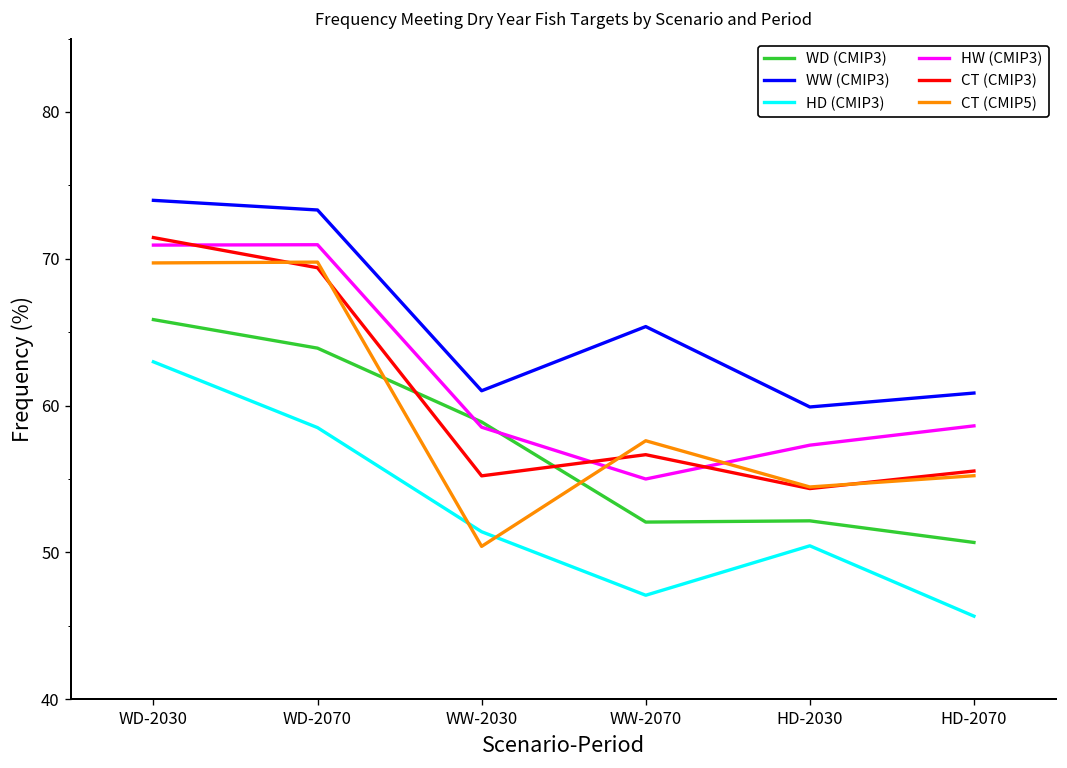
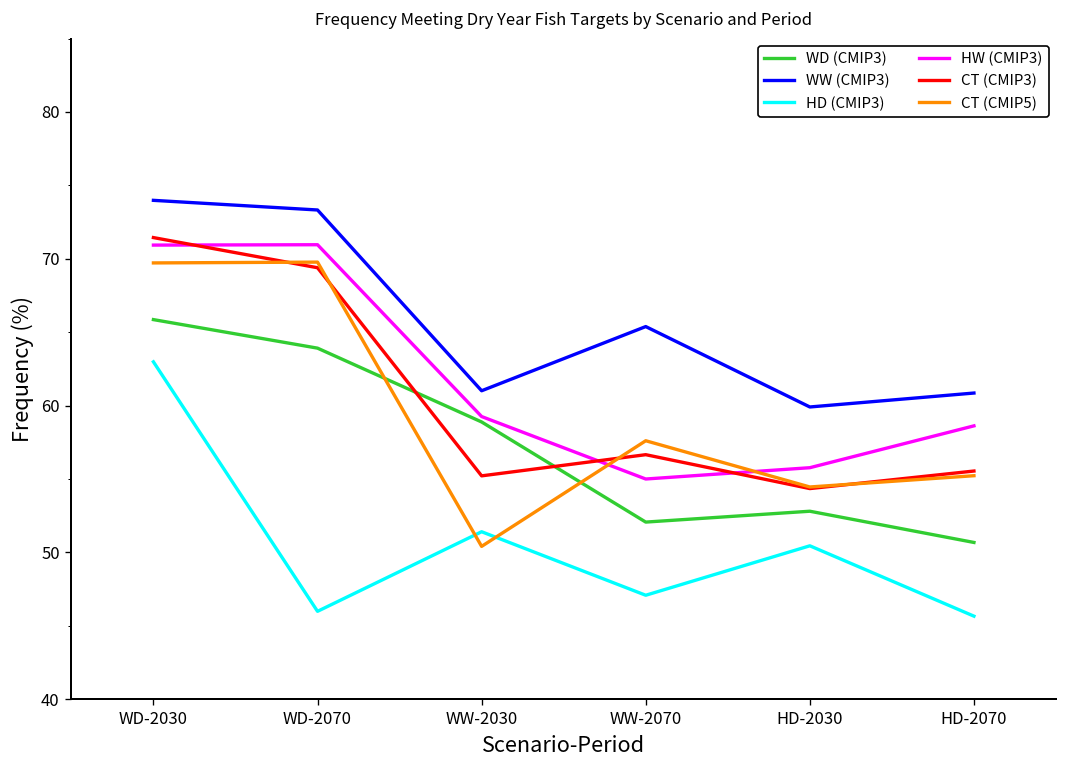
HD (CMIP3), WD-2070: 58.5 -> 46.0
HW (CMIP3), WW-2030: 58.5 -> 59.3
WD (CMIP3), HD-2030: 52.2 -> 52.8
HW (CMIP3), HD-2030: 57.3 -> 55.8
